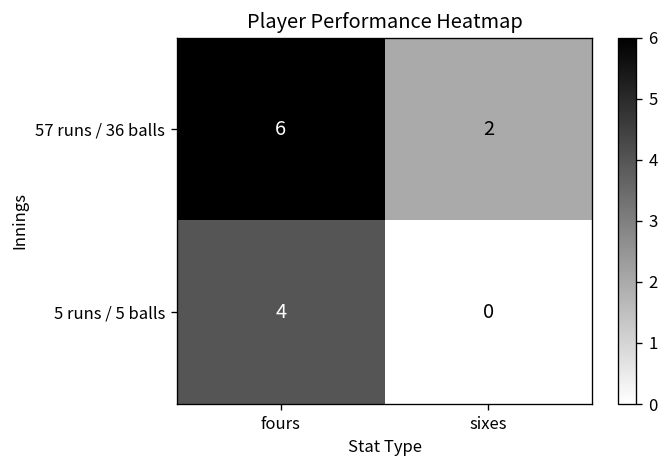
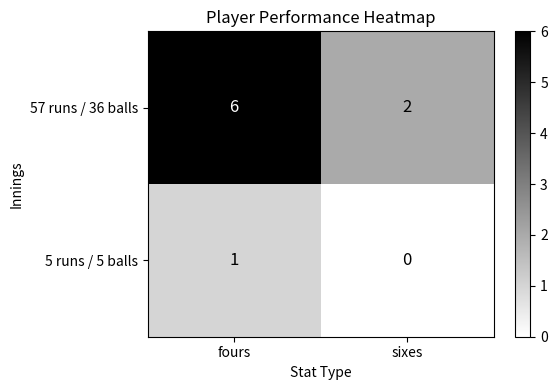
5 runs / 5 balls, fours: 4 -> 1
